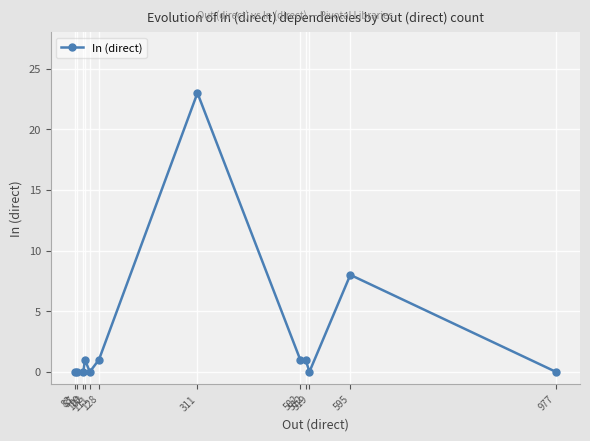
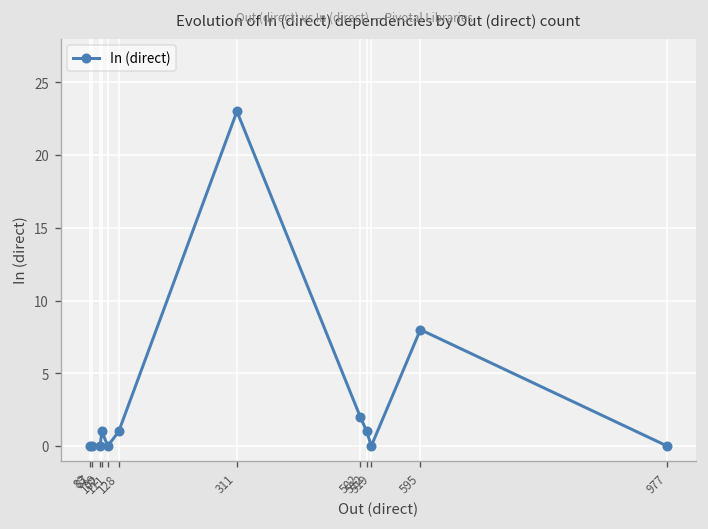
502: 1 -> 2
